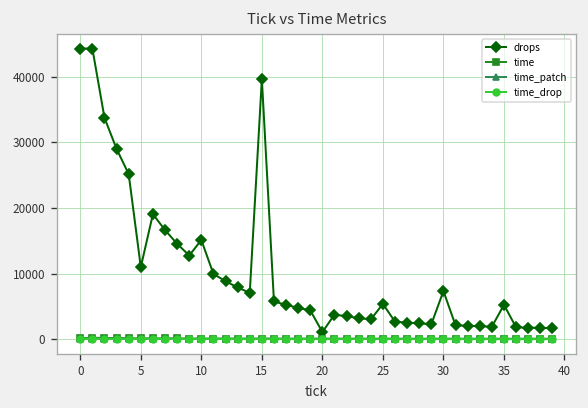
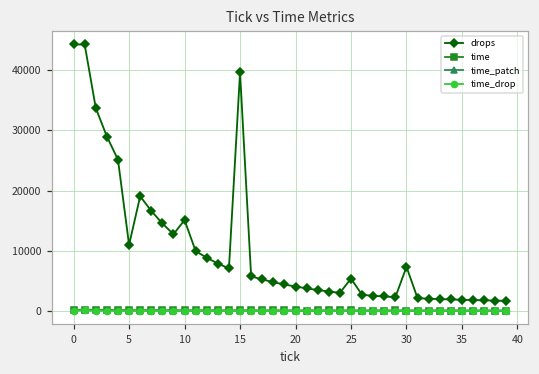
drops, 20: 1000 -> 4000
drops, 35: 5000 -> 2000
